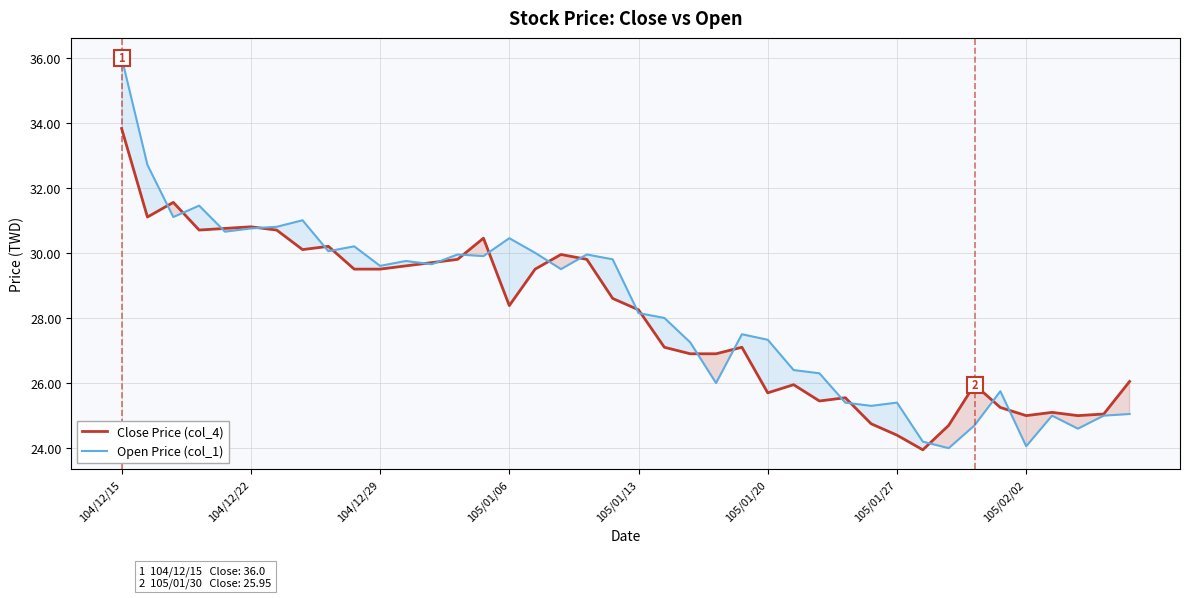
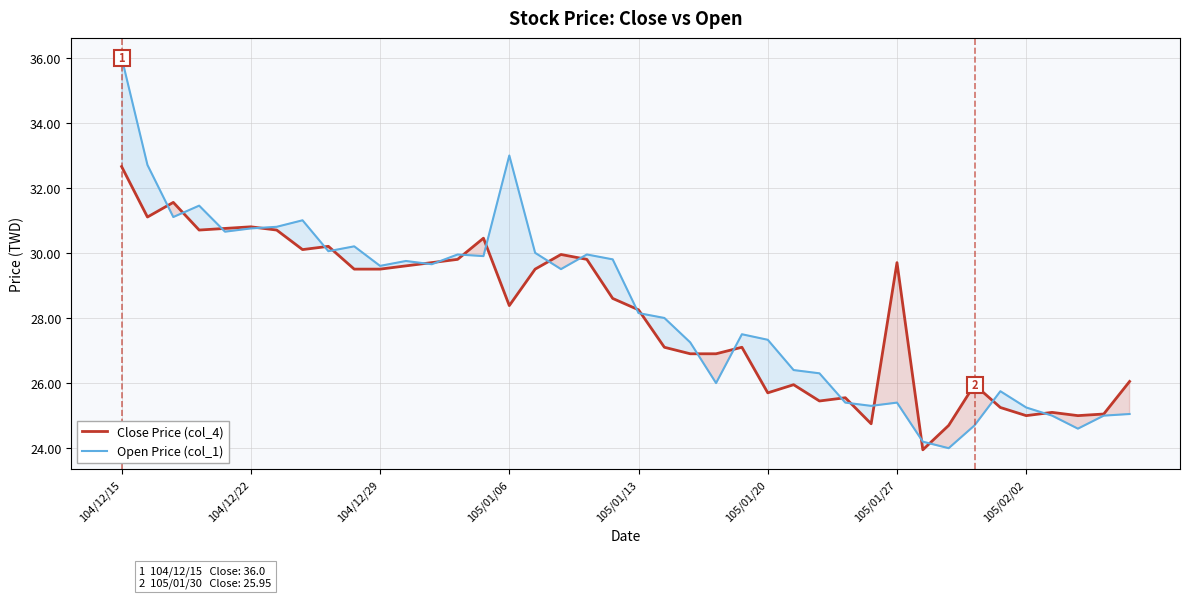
Close Price (col_4), 104/12/15: 33.8 -> 32.7
Open Price (col_1), 105/01/06: 30.5 -> 33.0
Close Price (col_4), 105/01/27: 24.4 -> 29.7
Open Price (col_1), 105/02/02: 24.1 -> 25.3
